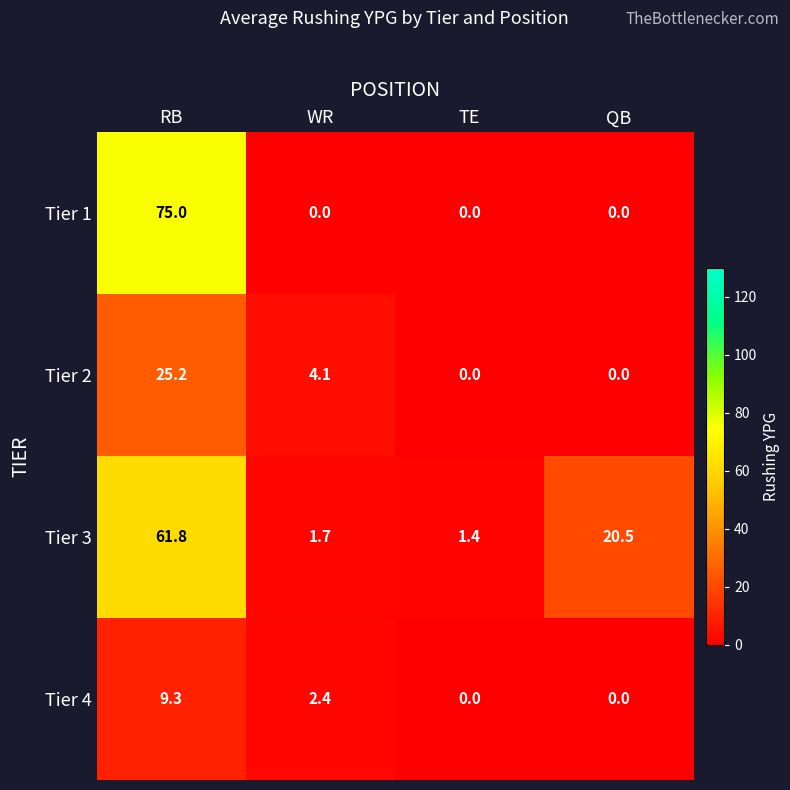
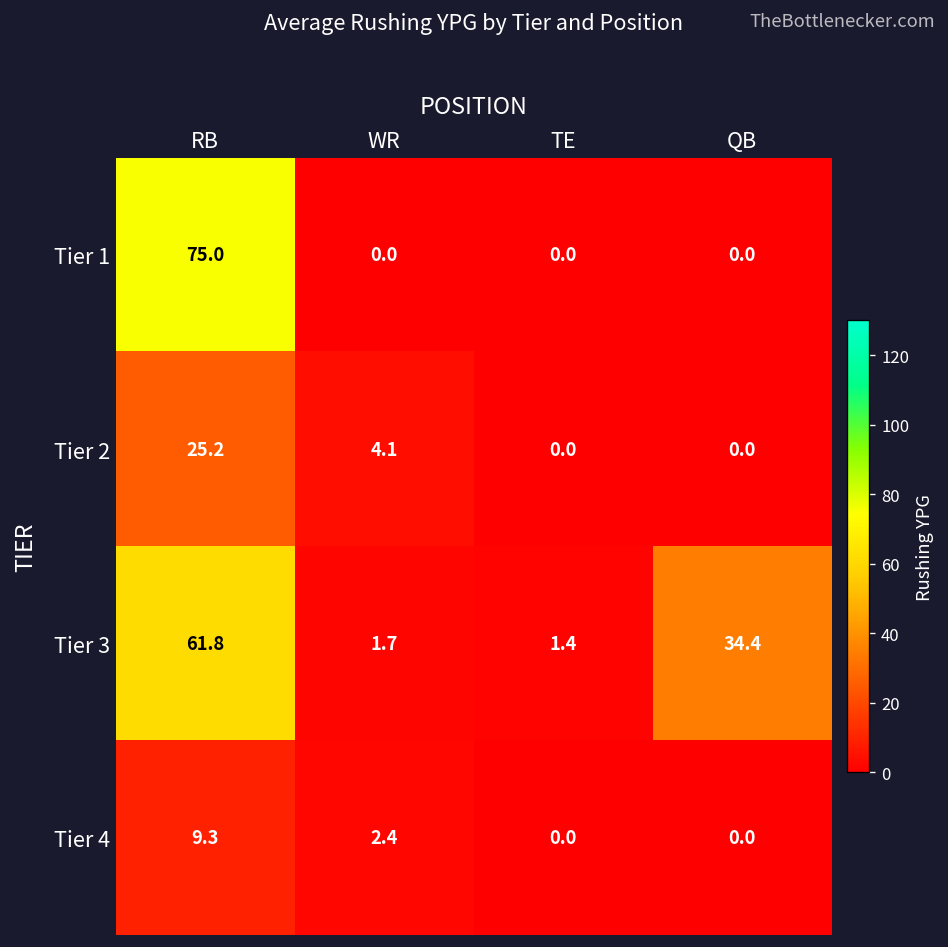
Tier 3, QB: 20.5 -> 34.4
